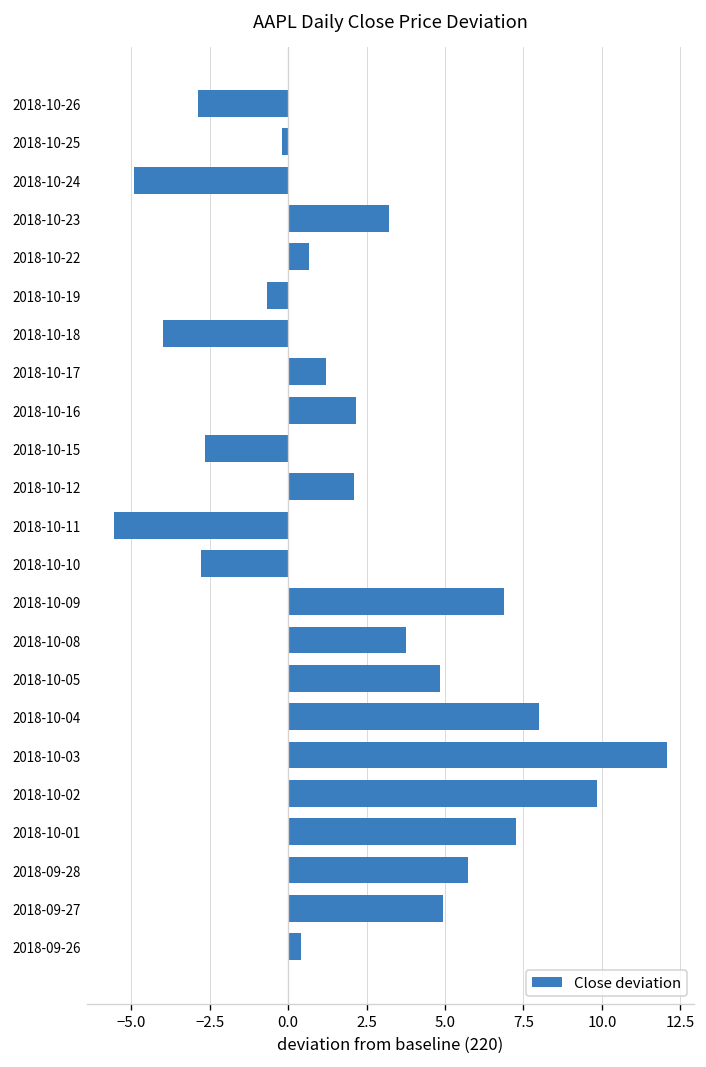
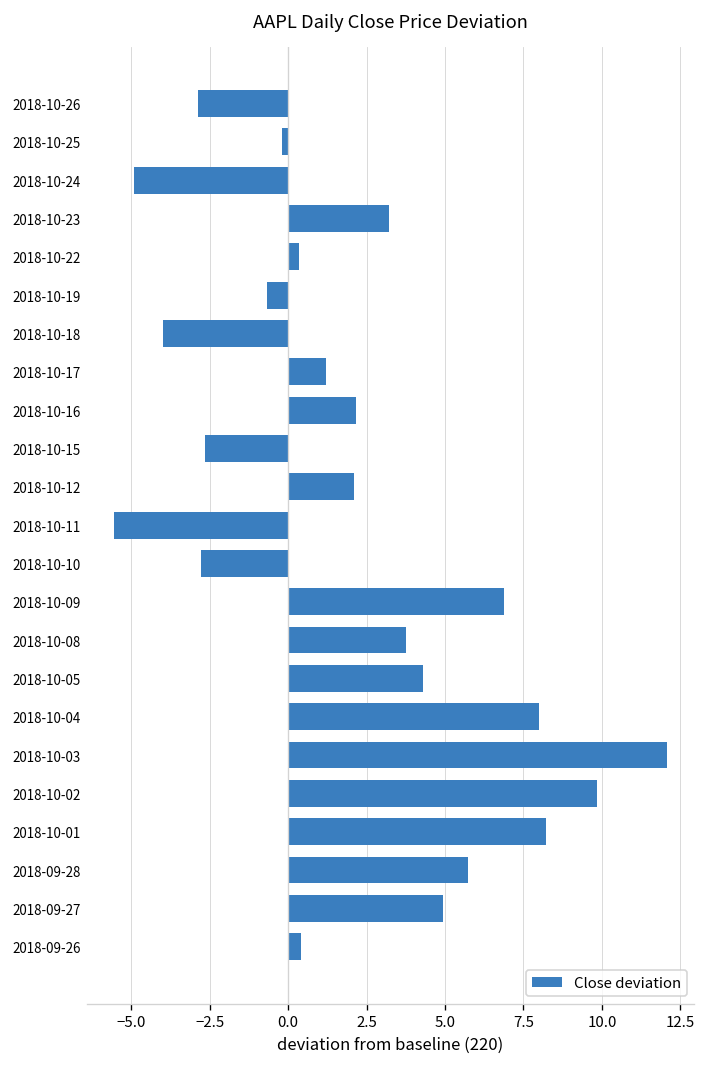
2018-10-22: 0.6 -> 0.3
2018-10-05: 4.8 -> 4.3
2018-10-01: 7.3 -> 8.2
